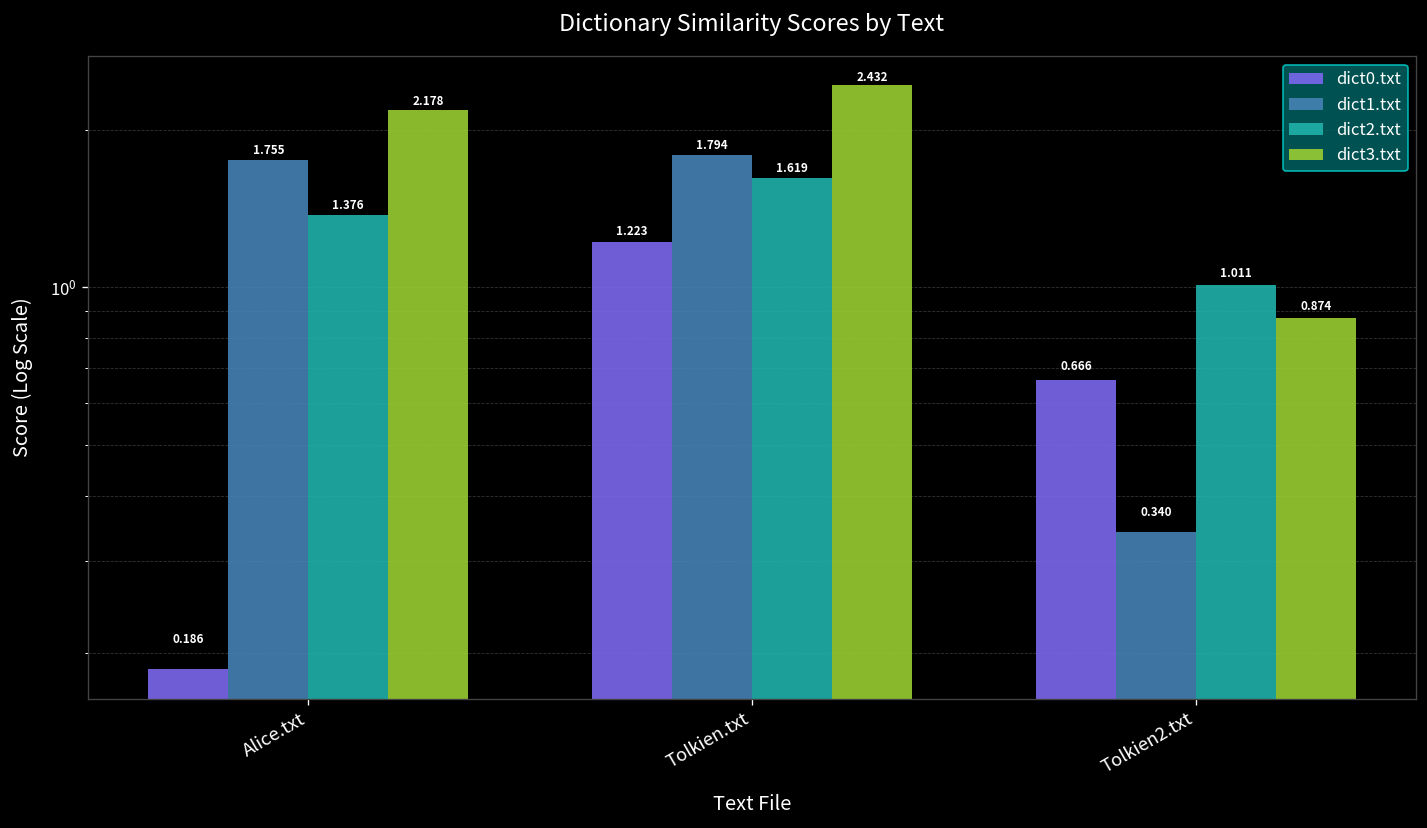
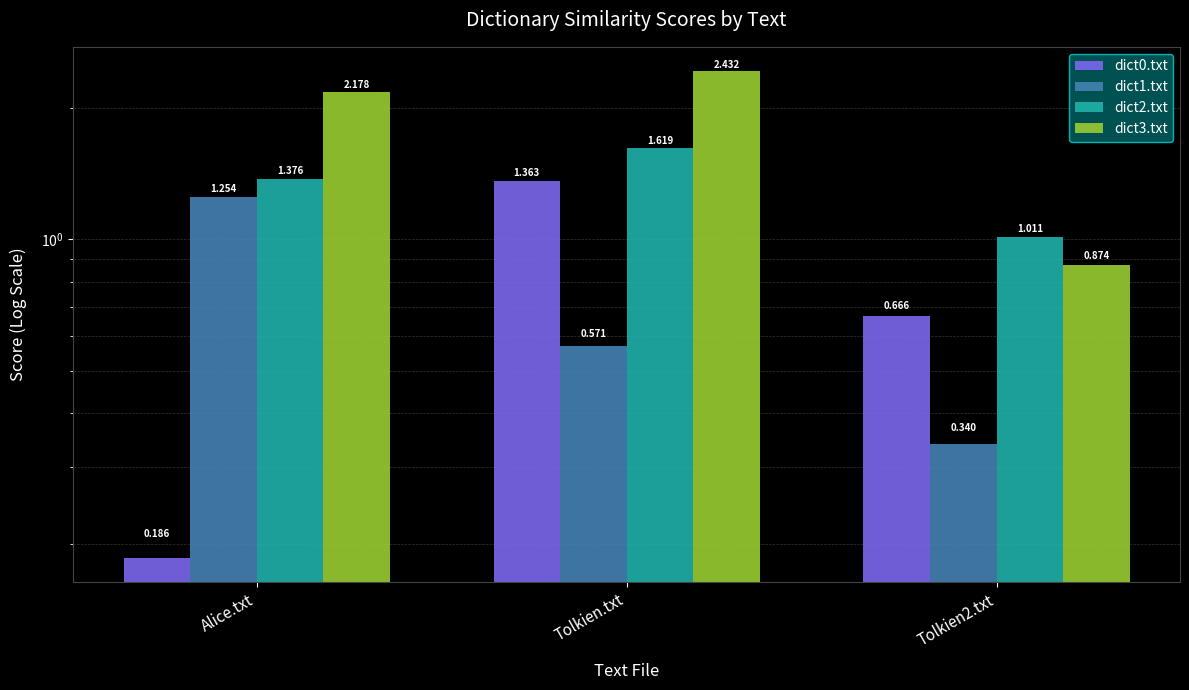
dict1.txt, Alice.txt: 1.755 -> 1.254
dict0.txt, Tolkien.txt: 1.223 -> 1.363
dict1.txt, Tolkien.txt: 1.794 -> 0.571
